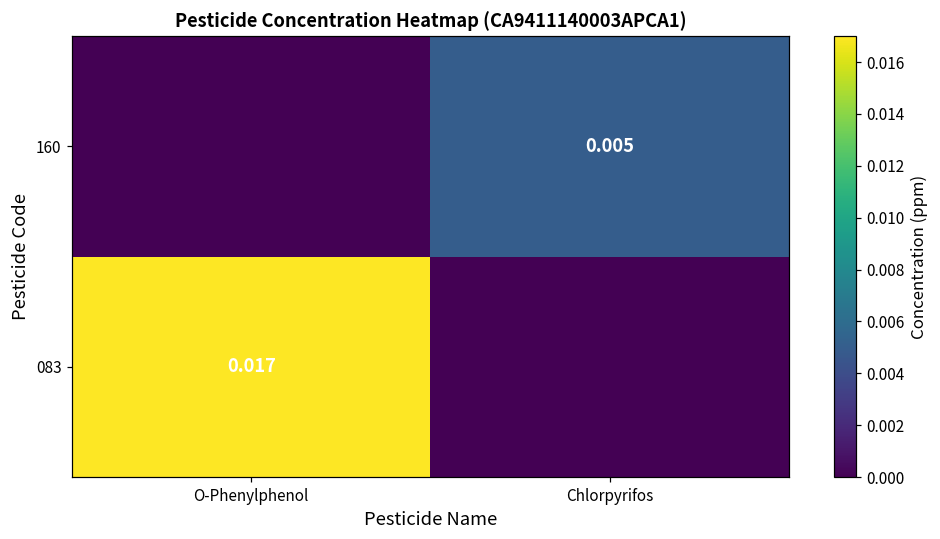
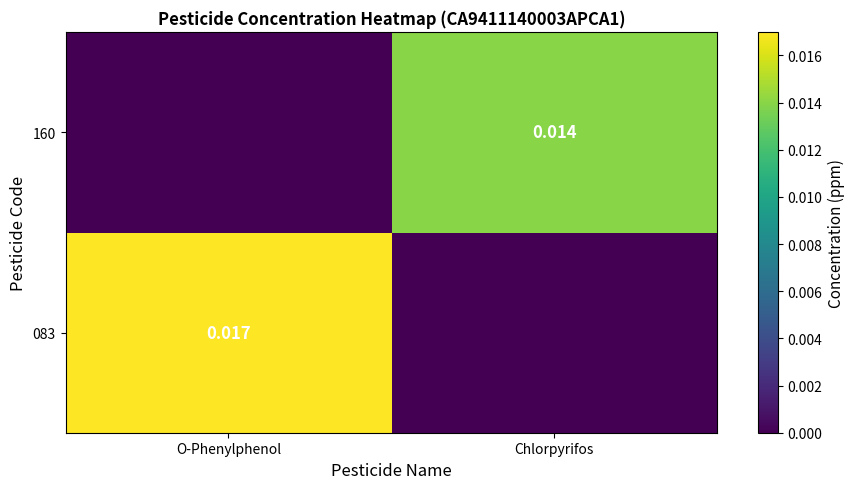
160, Chlorpyrifos: 0.005 -> 0.014
